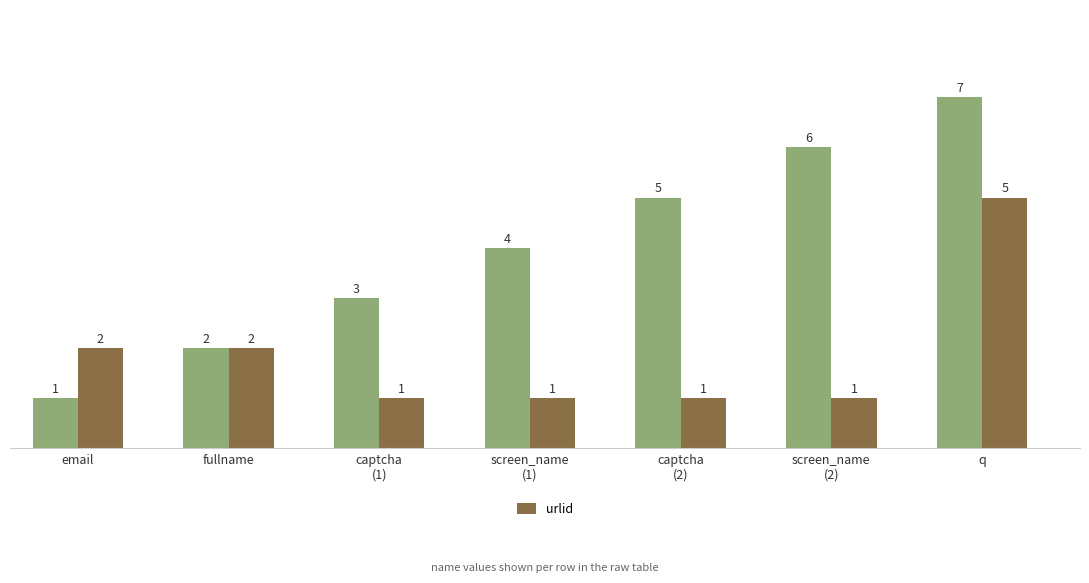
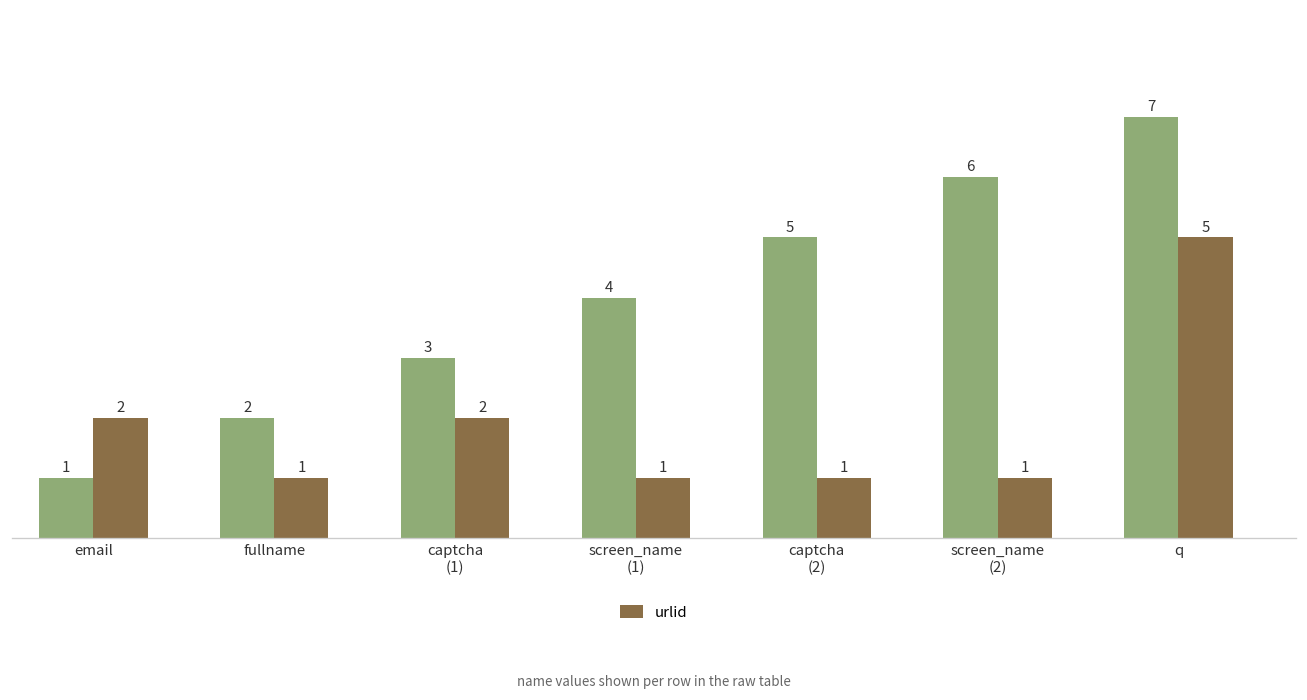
urlid, fullname: 2 -> 1
urlid, captcha (1): 1 -> 2
